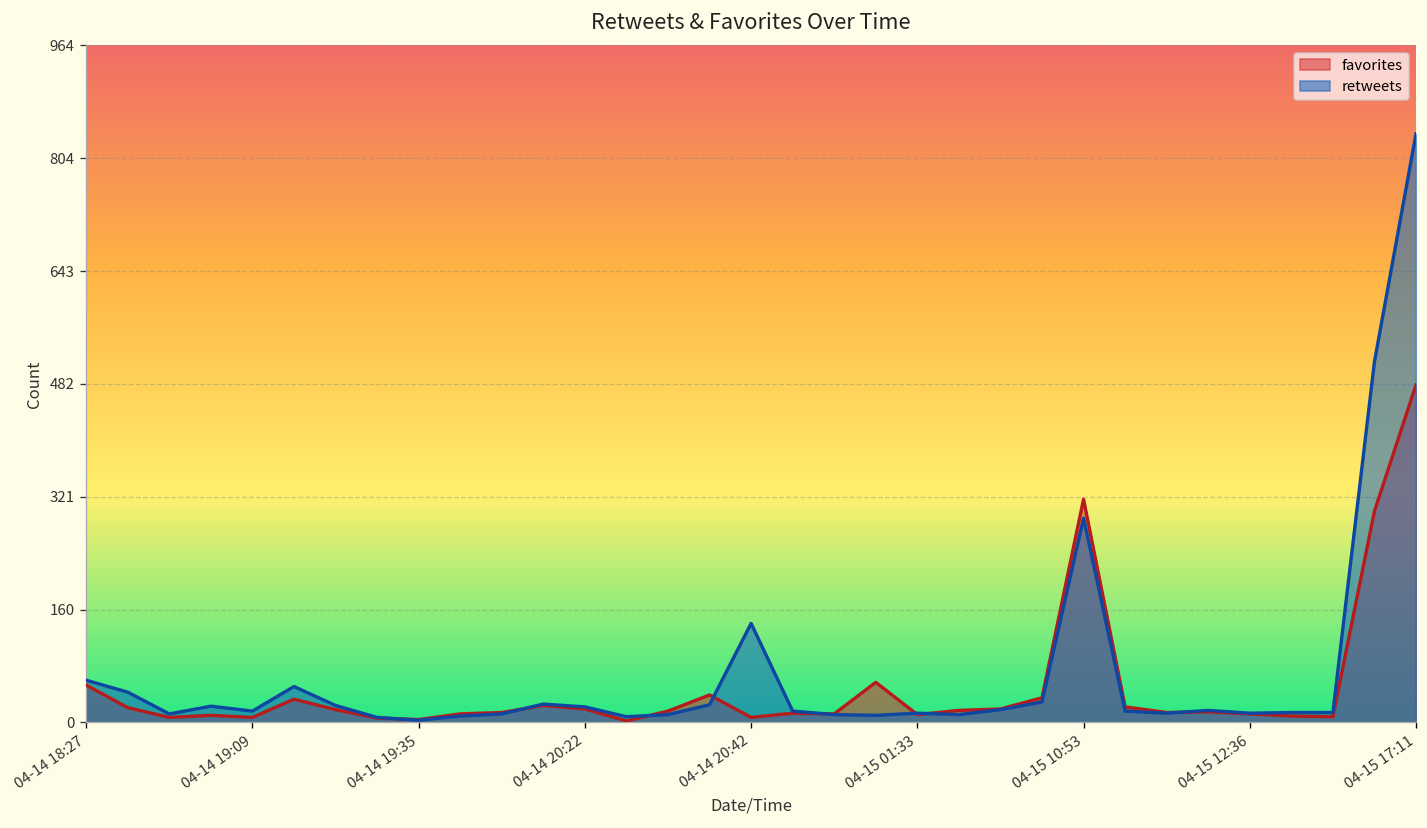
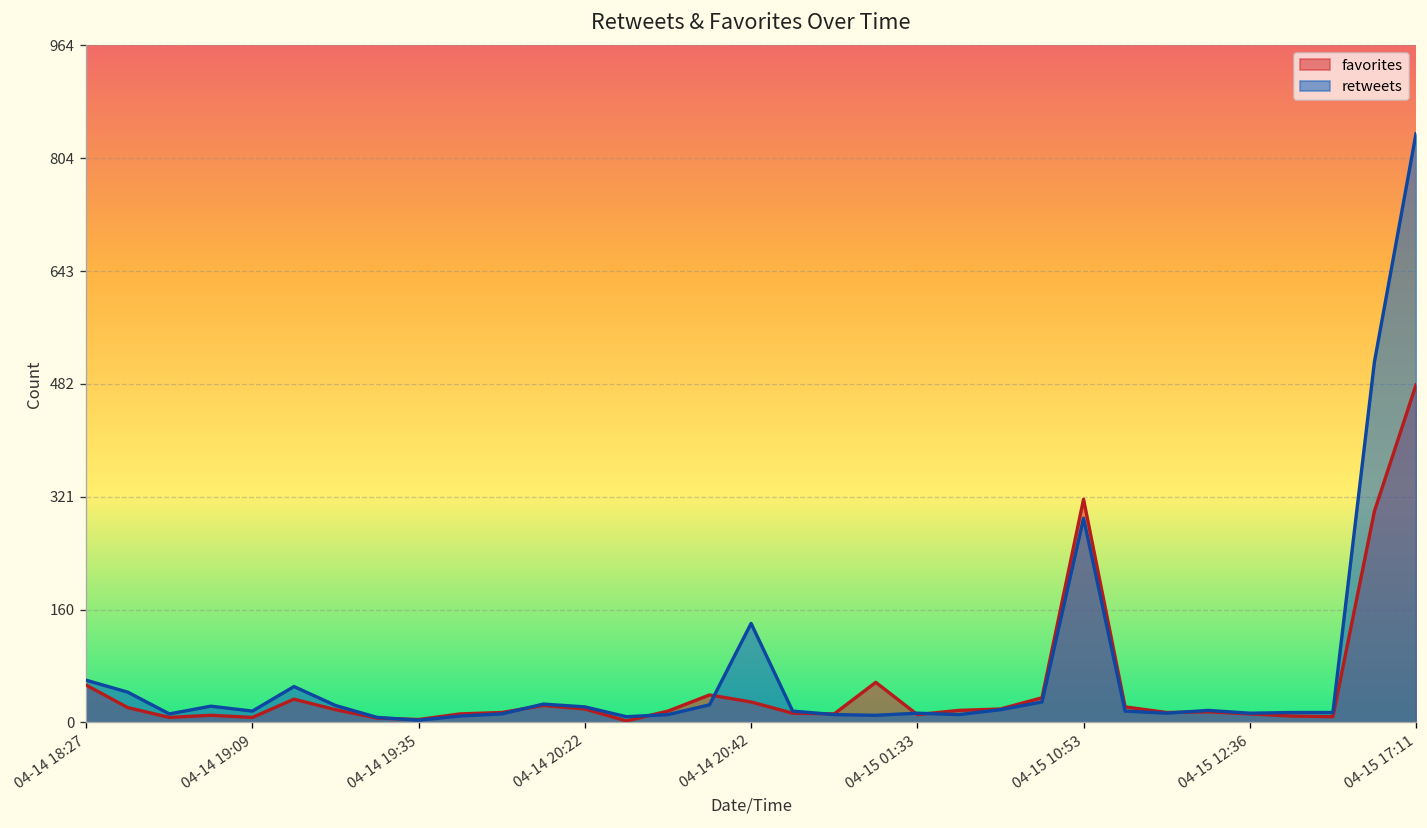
favorites, 04-14 20:42: 10 -> 30
